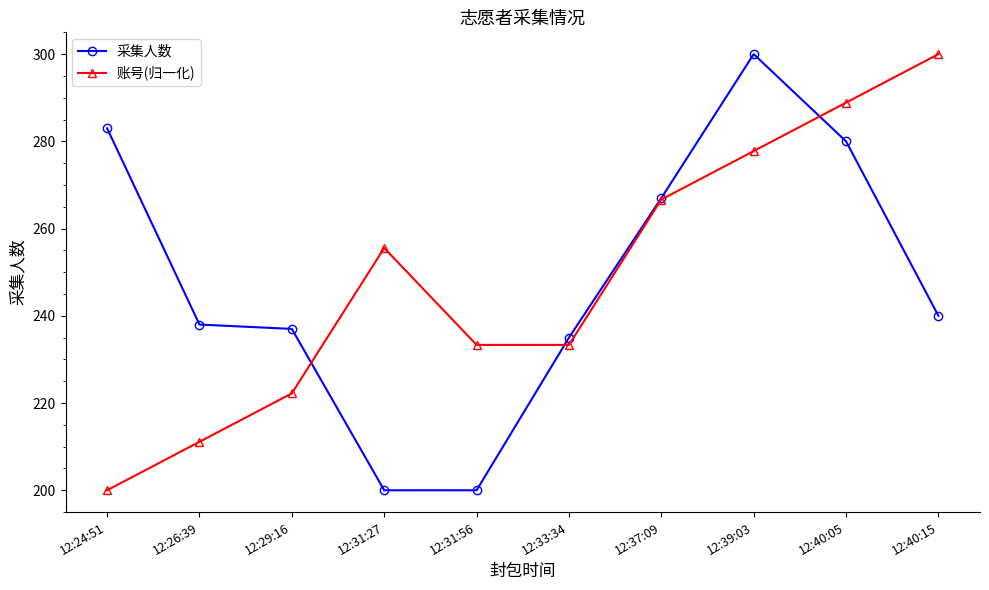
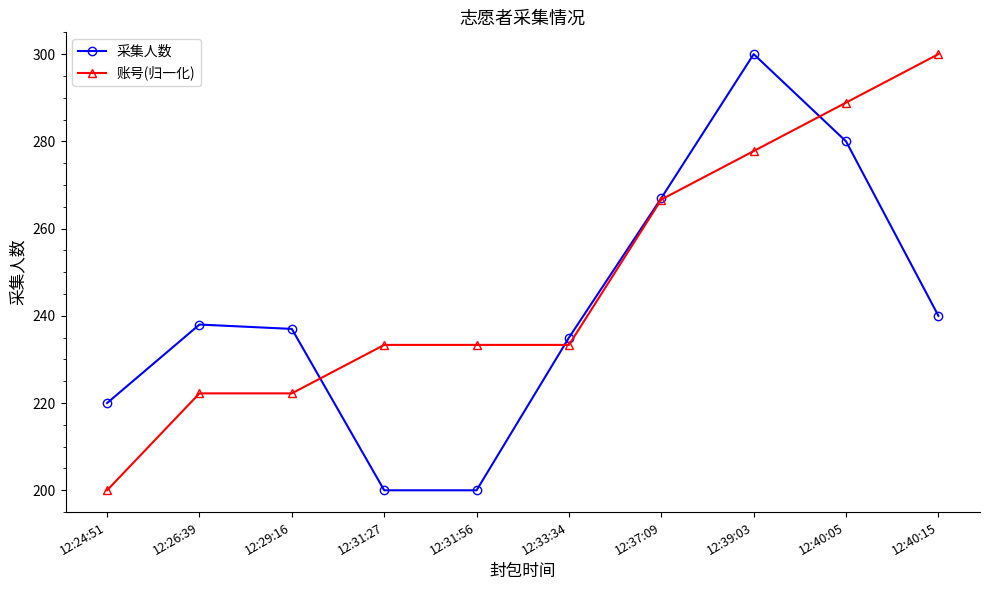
采集人数, 12:24:51: 283 -> 220
账号(归一化), 12:26:39: 211 -> 222
账号(归一化), 12:31:27: 256 -> 233
